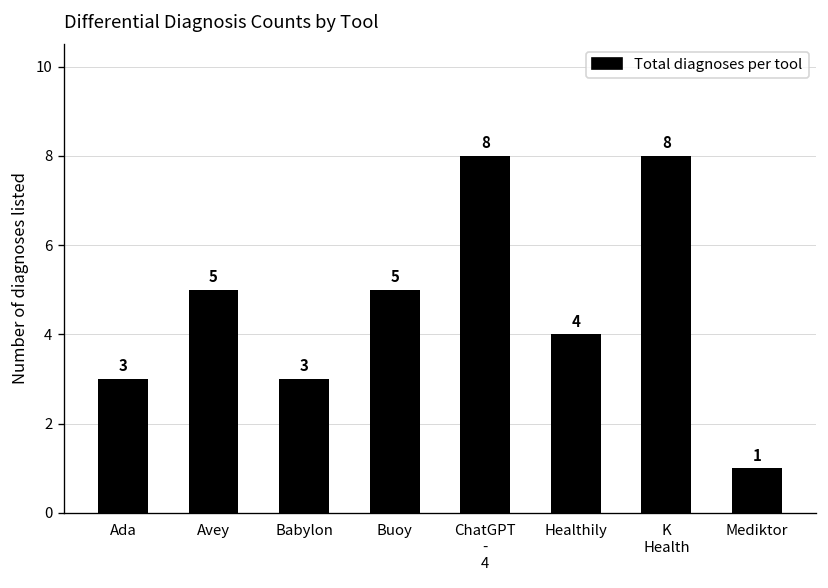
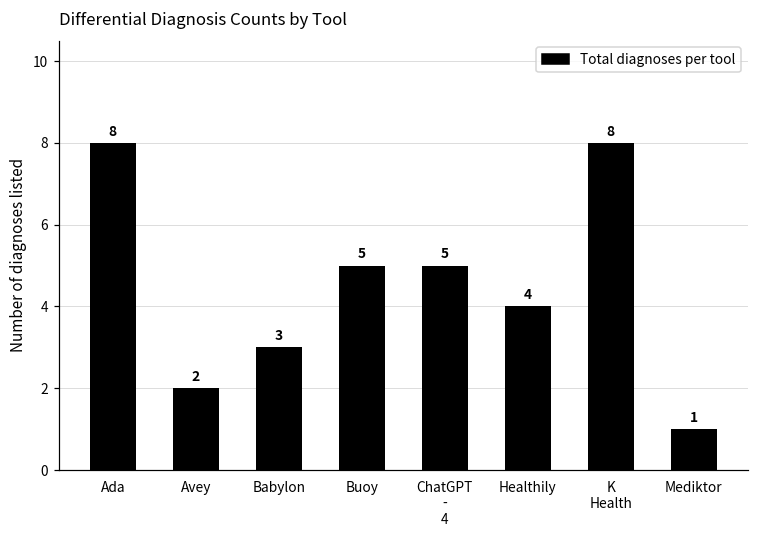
Ada: 3 -> 8
Avey: 5 -> 2
ChatGPT - 4: 8 -> 5
